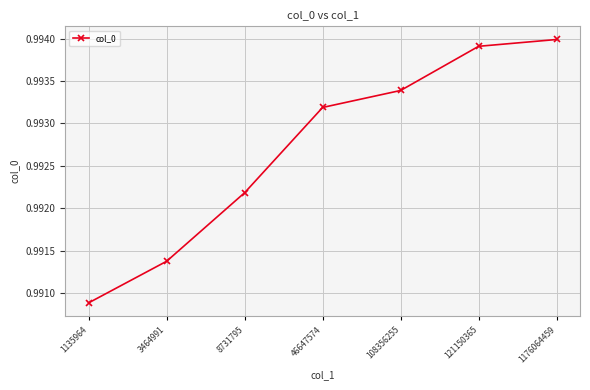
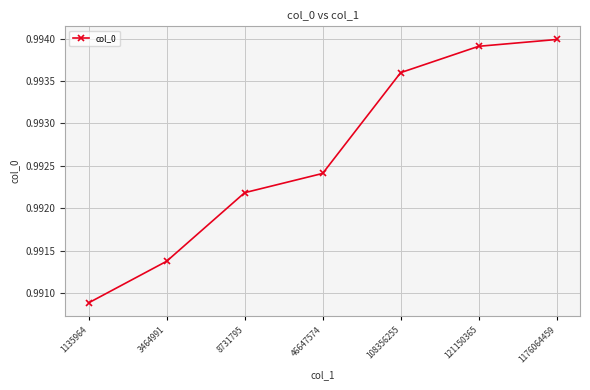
46647574: 0.9932 -> 0.9924
108356255: 0.9934 -> 0.9936
